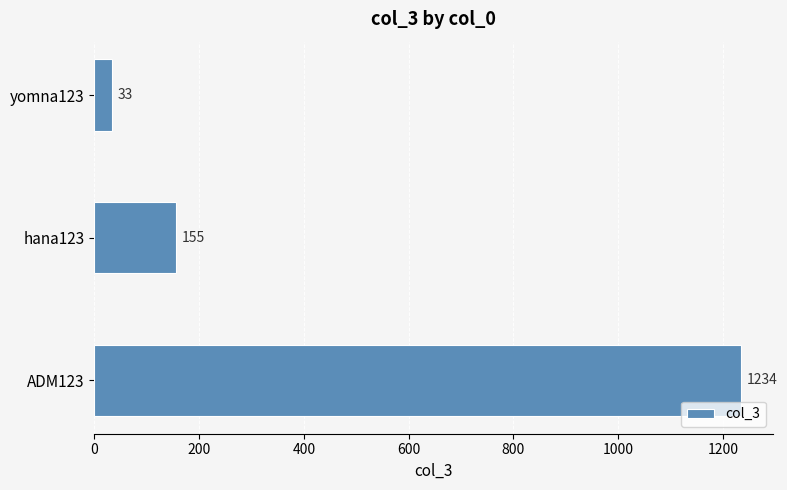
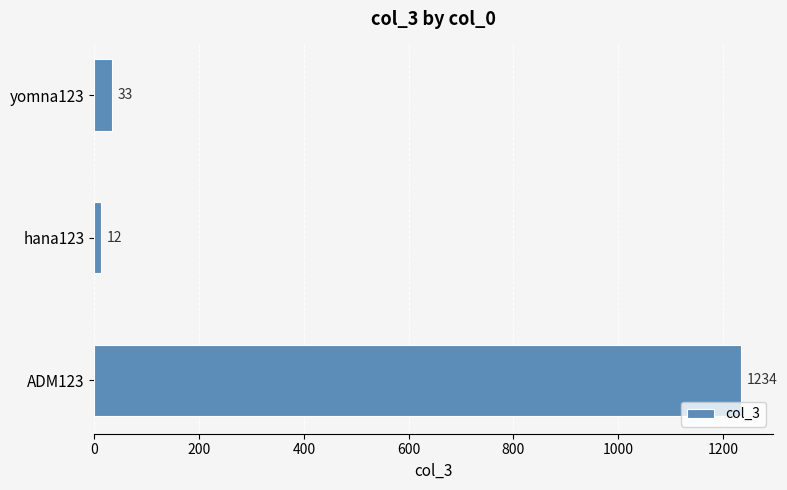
hana123: 155 -> 12
